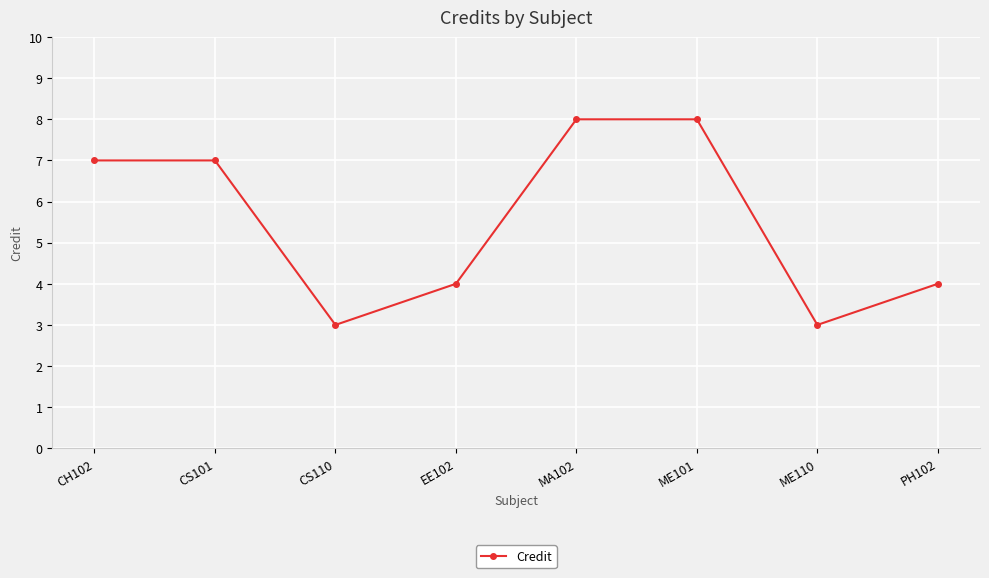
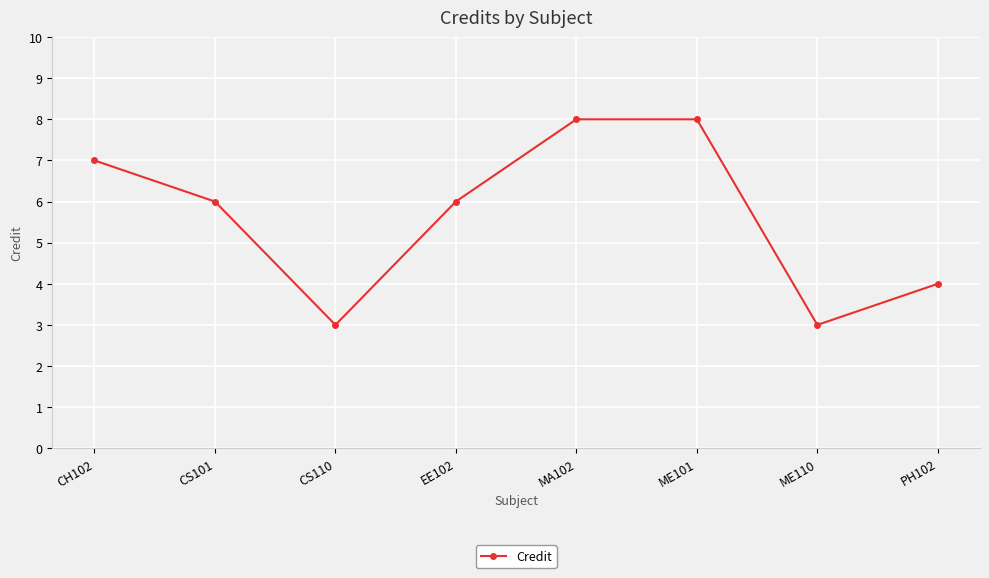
CS101: 7 -> 6
EE102: 4 -> 6
